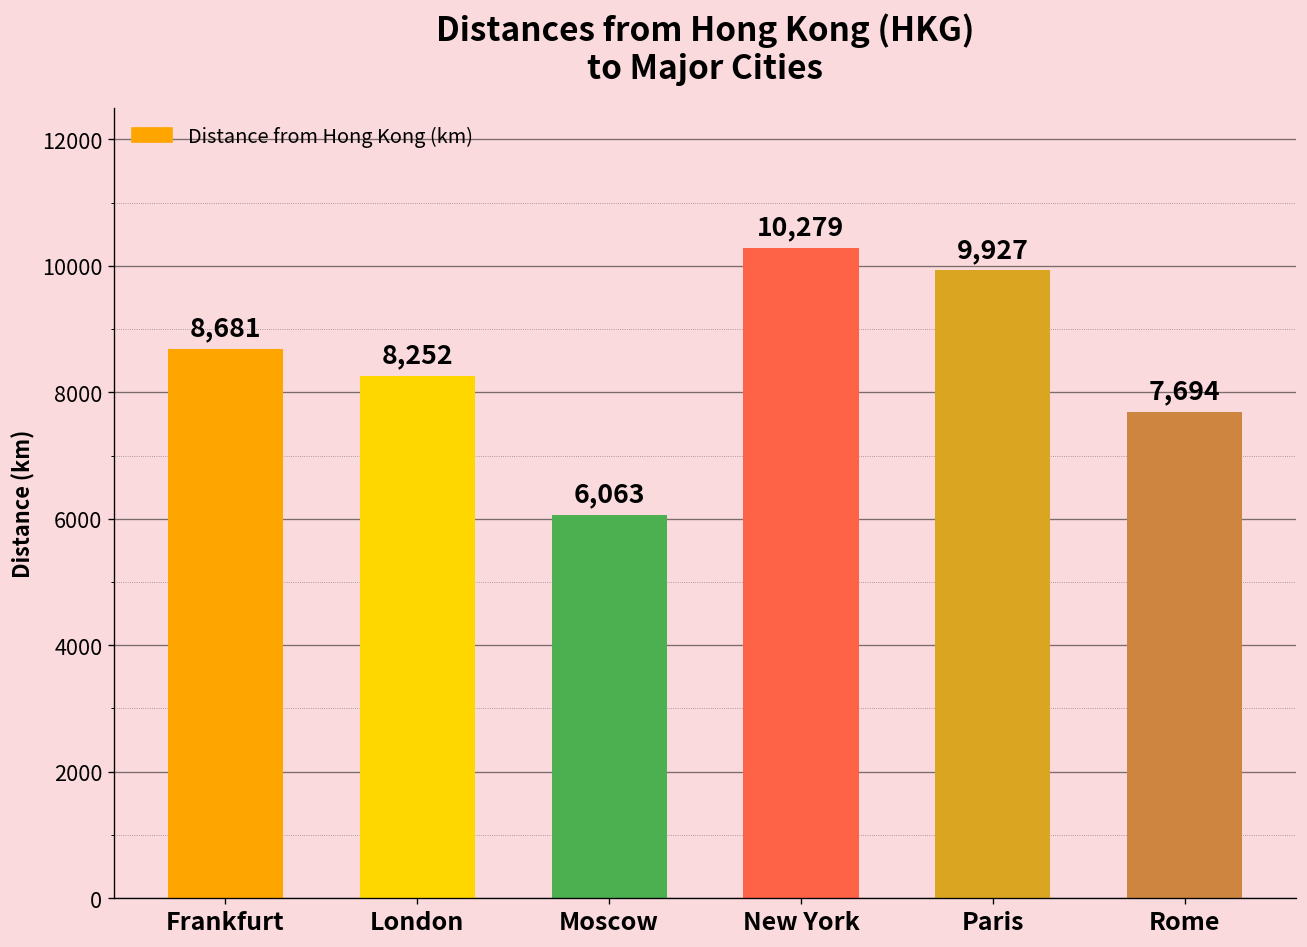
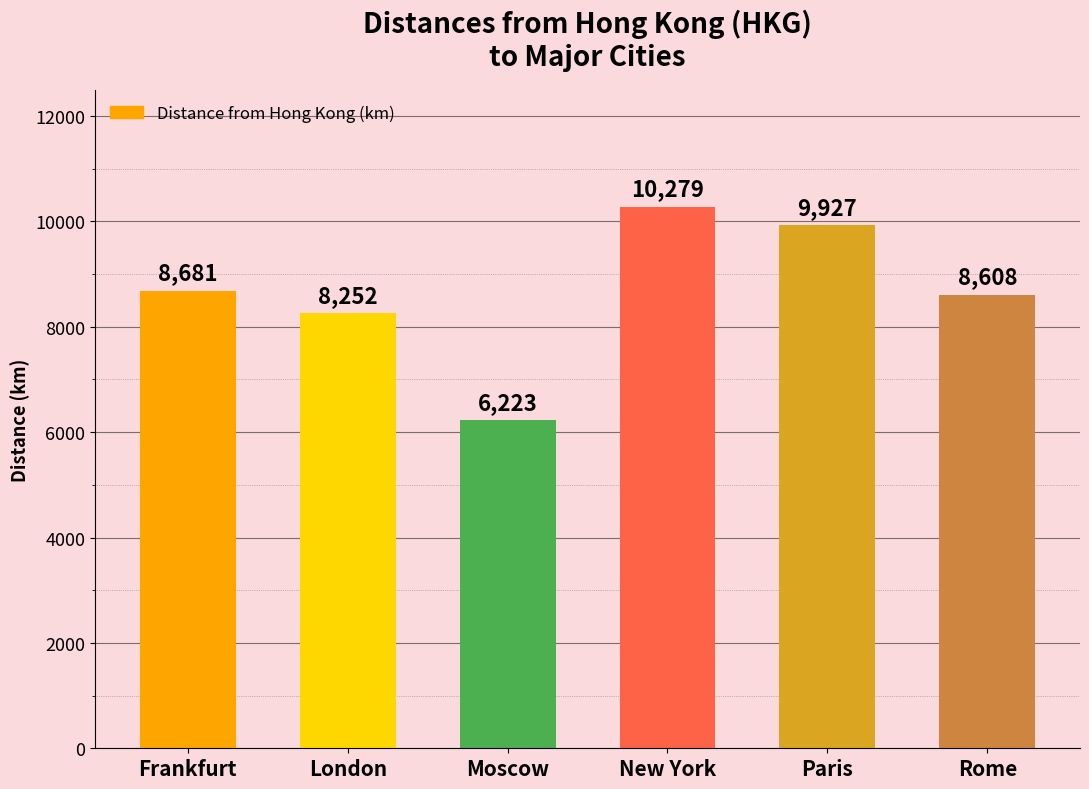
Moscow: 6,063 -> 6,223
Rome: 7,694 -> 8,608
